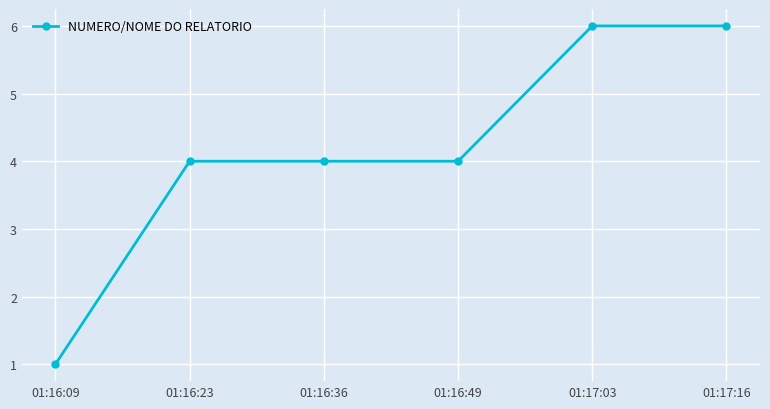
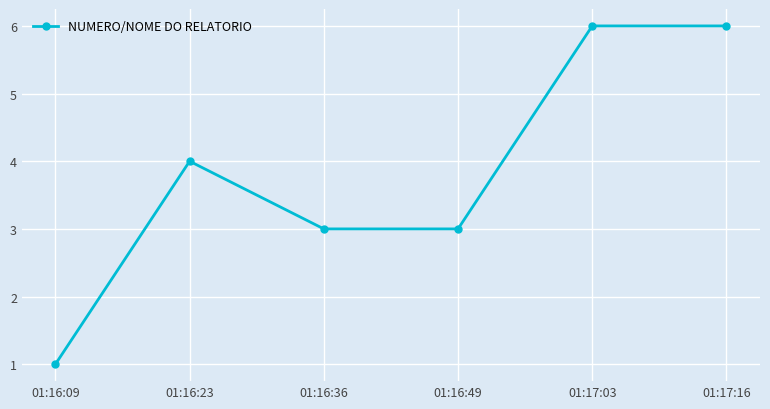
01:16:36: 4 -> 3
01:16:49: 4 -> 3
